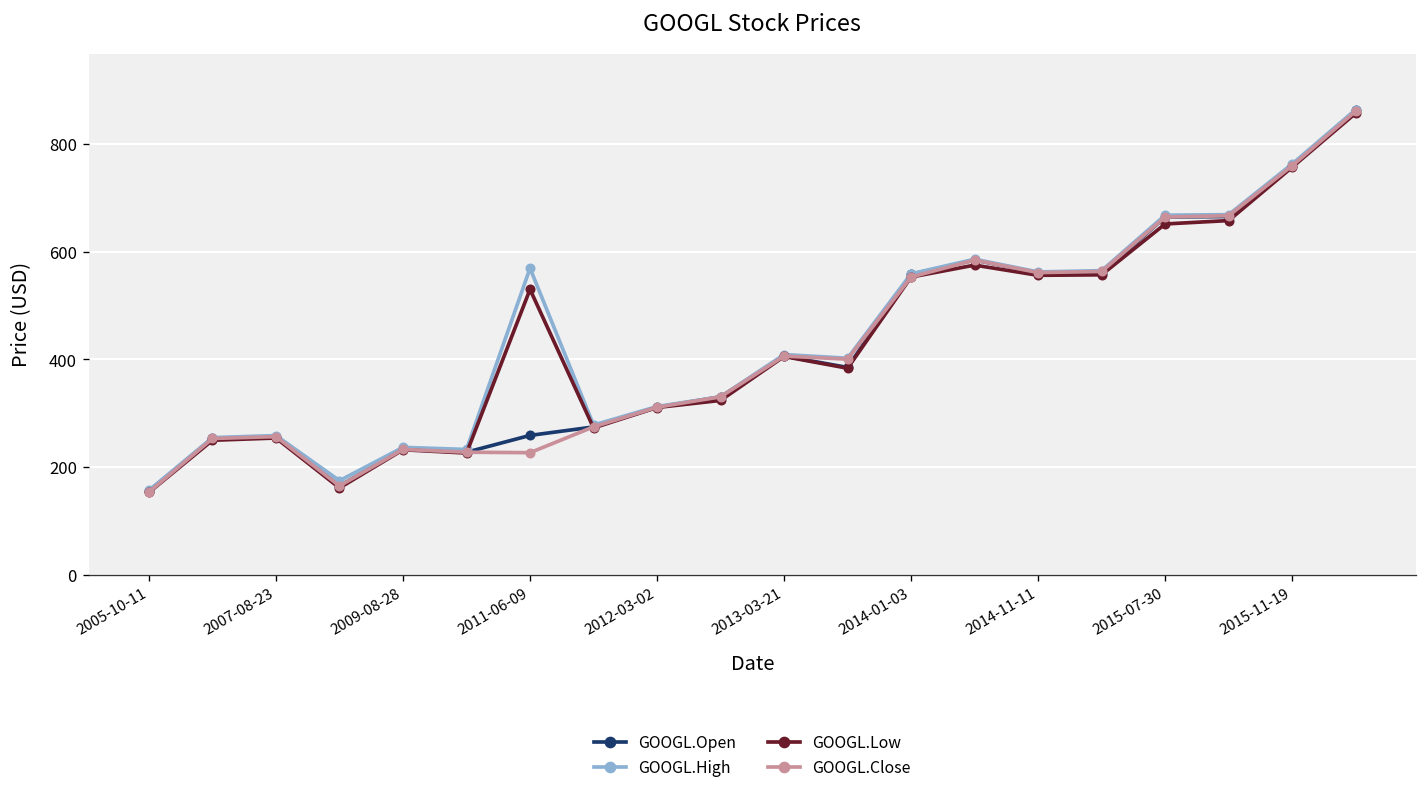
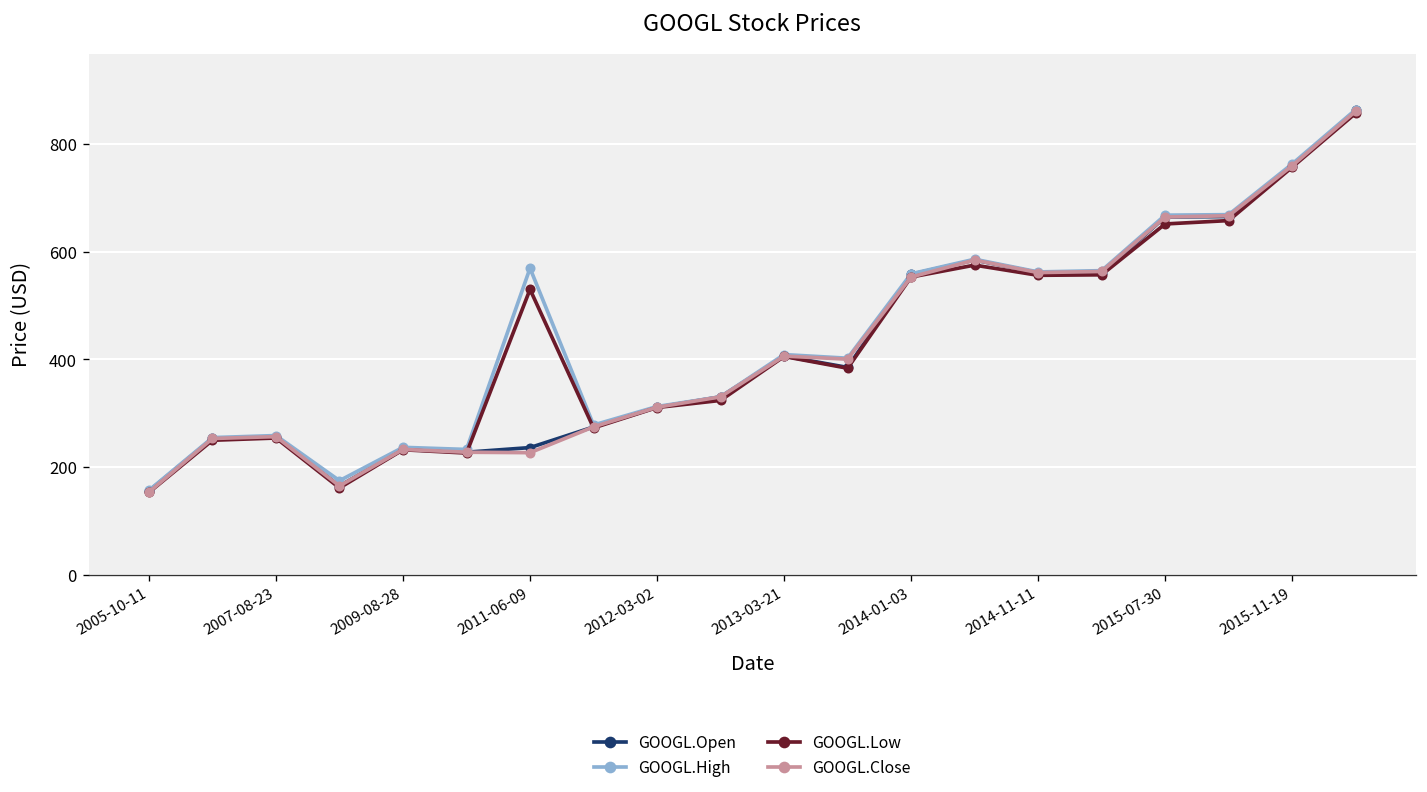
GOOGL.Open, 2011-06-09: 260 -> 240
